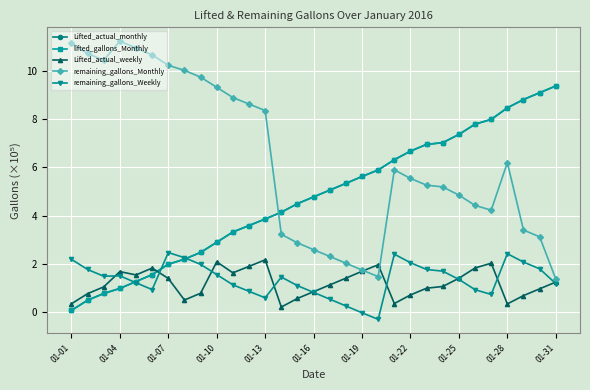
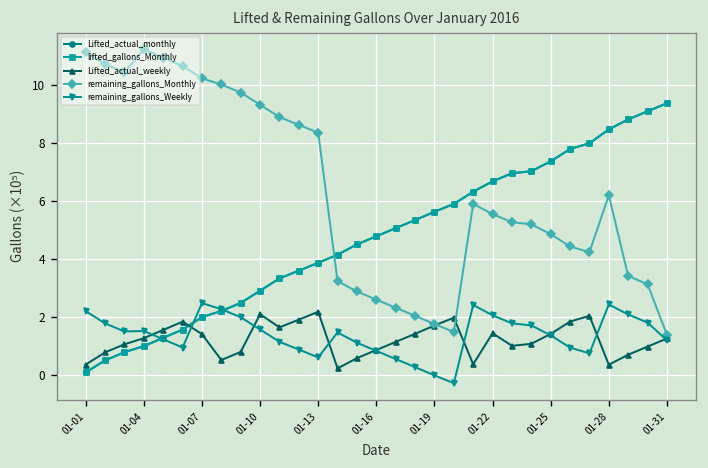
Lifted_actual_weekly, 01-04: 1.7 -> 1.3
Lifted_actual_weekly, 01-22: 0.7 -> 1.4
